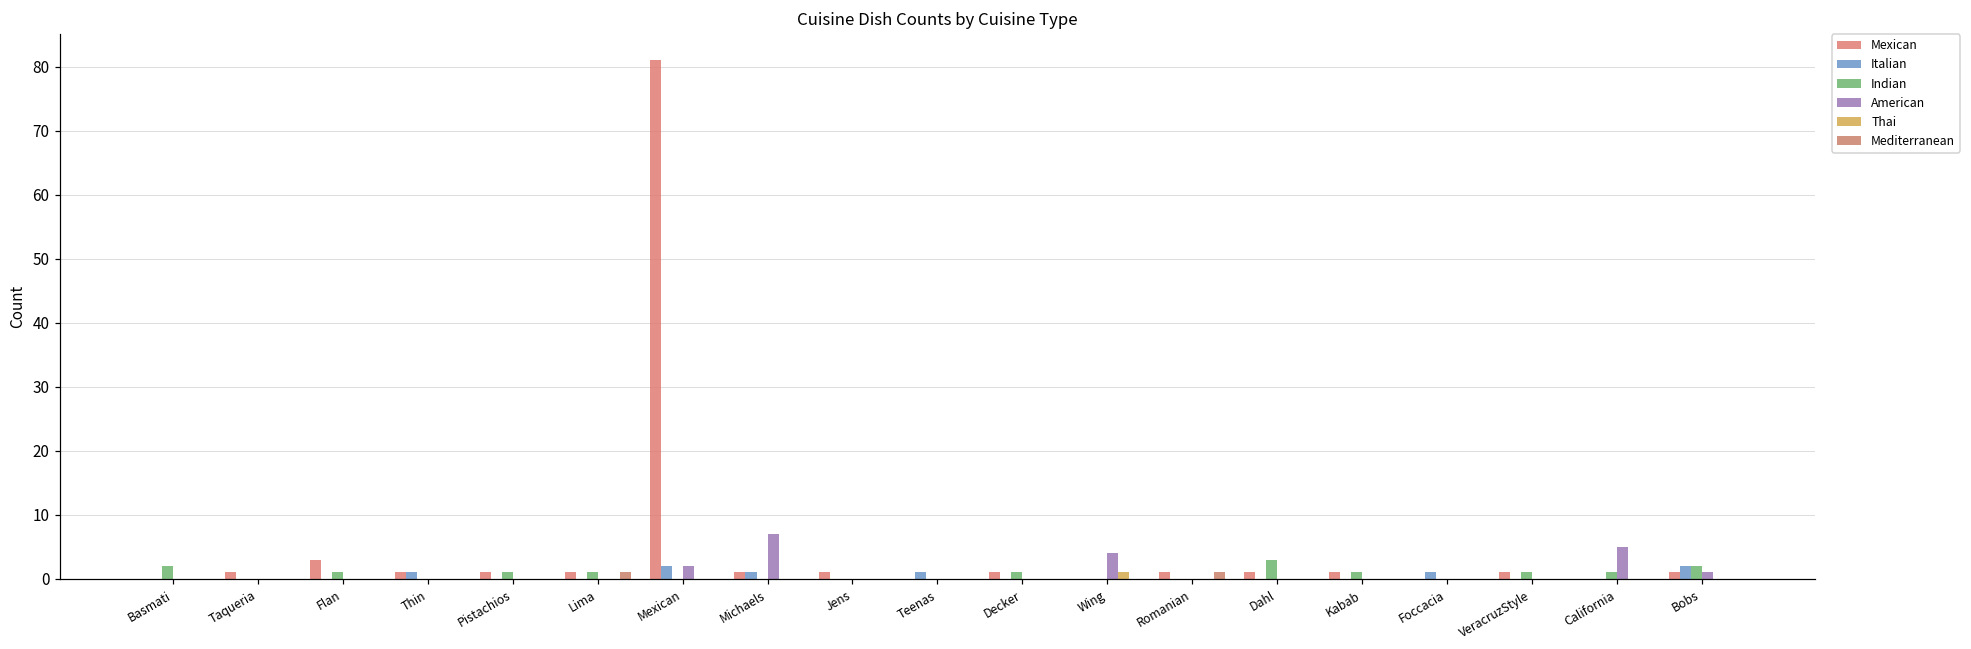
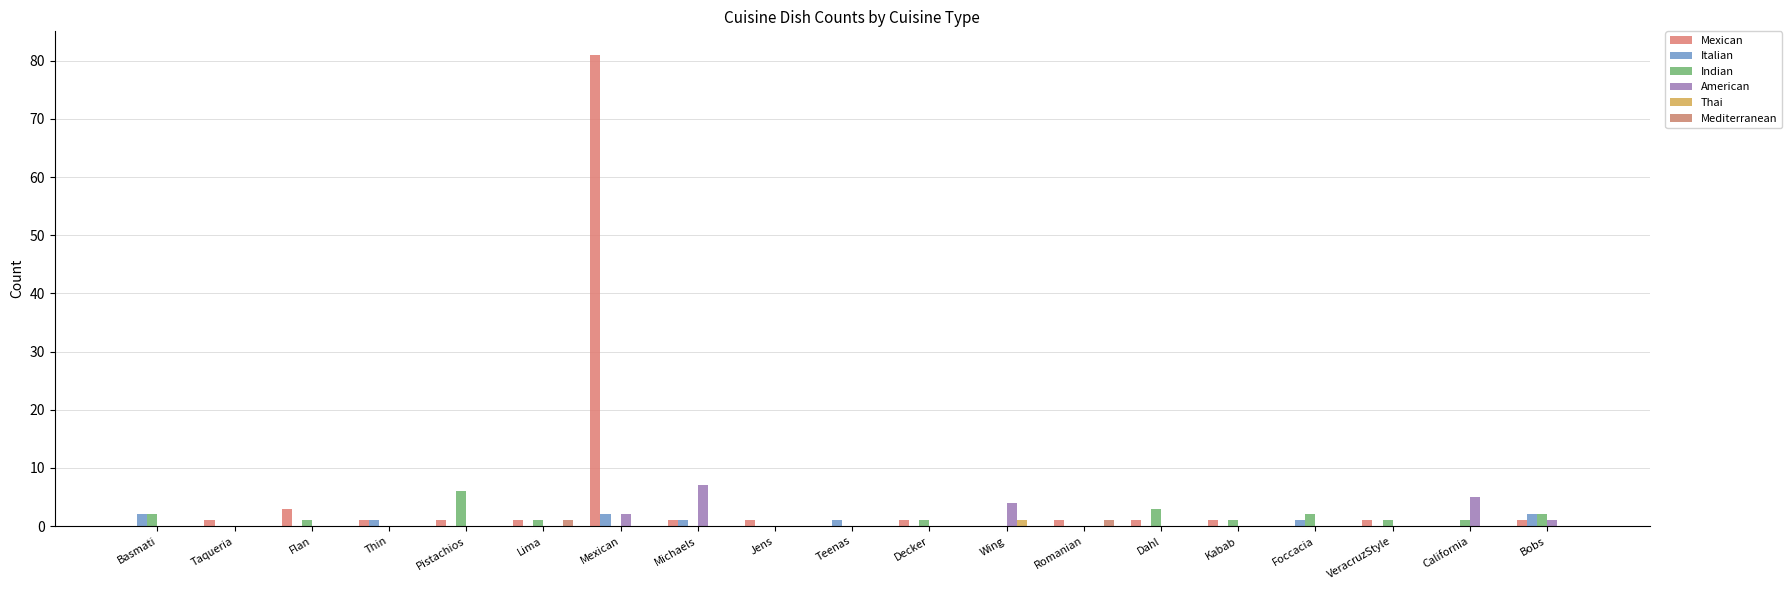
Italian, Basmati: 0 -> 2
Indian, Pistachios: 1 -> 6
Indian, Foccacia: 0 -> 2
